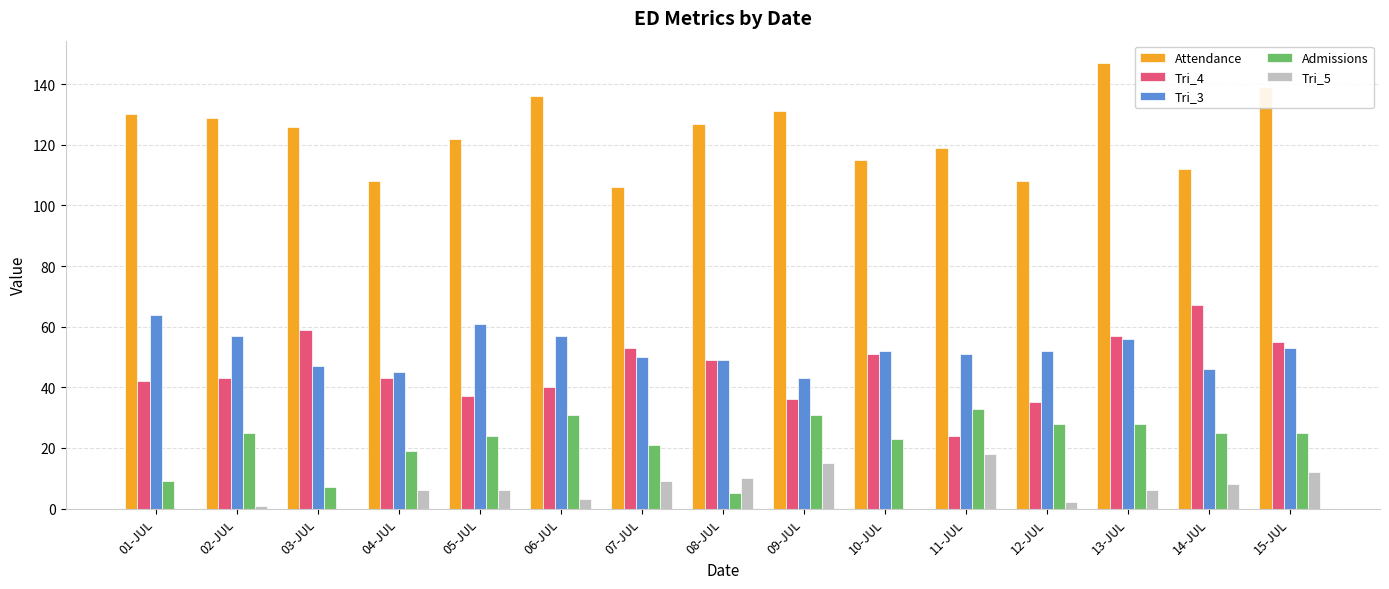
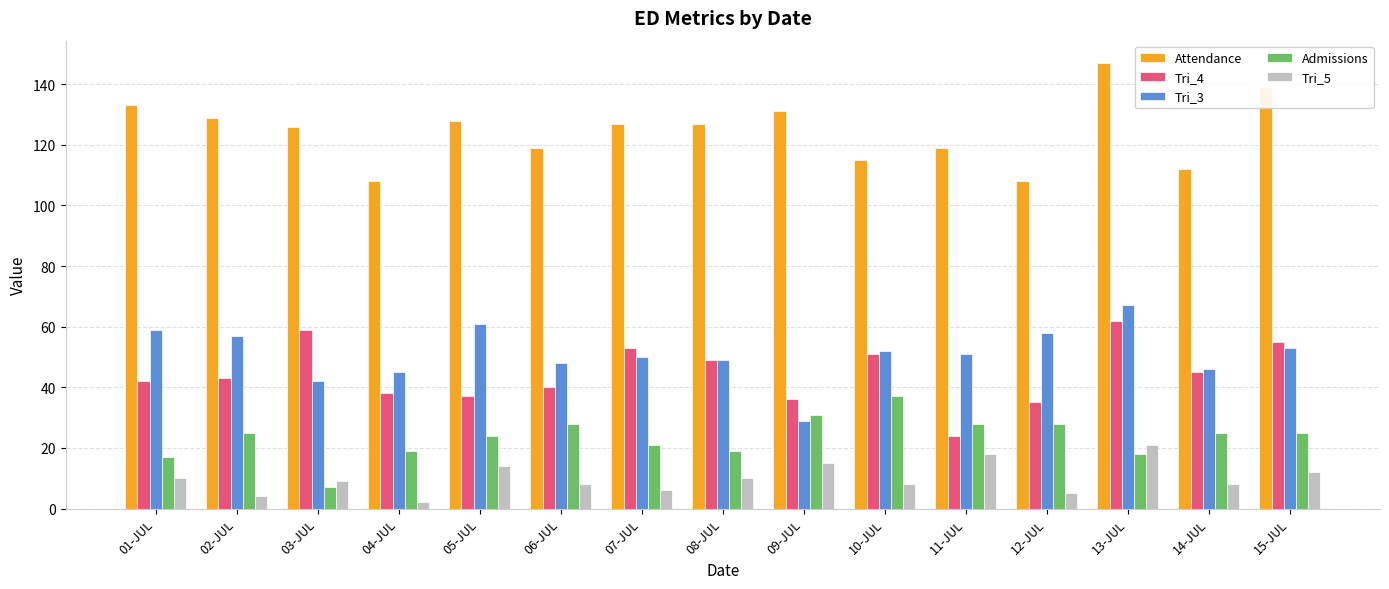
Attendance, 01-JUL: 130 -> 133
Tri_3, 01-JUL: 64 -> 59
Admissions, 01-JUL: 9 -> 17
Tri_5, 01-JUL: 0 -> 10
Tri_5, 02-JUL: 1 -> 4
Tri_3, 03-JUL: 47 -> 42
Tri_5, 03-JUL: 0 -> 9
Tri_4, 04-JUL: 43 -> 38
Tri_5, 04-JUL: 6 -> 2
Attendance, 05-JUL: 122 -> 128
Tri_5, 05-JUL: 6 -> 14
Attendance, 06-JUL: 136 -> 119
Tri_3, 06-JUL: 57 -> 48
Admissions, 06-JUL: 31 -> 28
Tri_5, 06-JUL: 3 -> 8
Attendance, 07-JUL: 106 -> 127
Tri_5, 07-JUL: 9 -> 6
Admissions, 08-JUL: 5 -> 19
Tri_3, 09-JUL: 43 -> 29
Admissions, 10-JUL: 23 -> 37
Tri_5, 10-JUL: 0 -> 8
Admissions, 11-JUL: 33 -> 28
Tri_3, 12-JUL: 52 -> 58
Tri_5, 12-JUL: 2 -> 5
Tri_4, 13-JUL: 57 -> 62
Tri_3, 13-JUL: 56 -> 67
Admissions, 13-JUL: 28 -> 18
Tri_5, 13-JUL: 6 -> 21
Tri_4, 14-JUL: 67 -> 45
